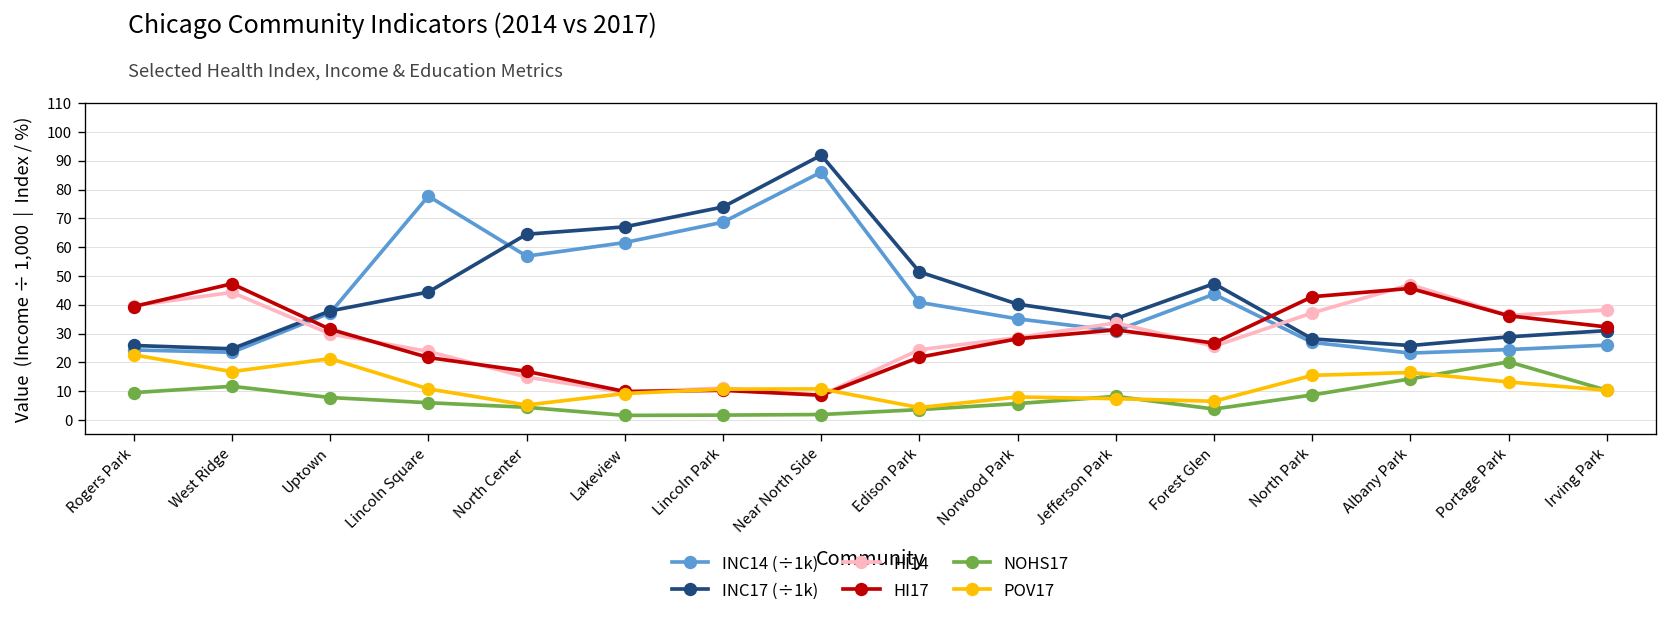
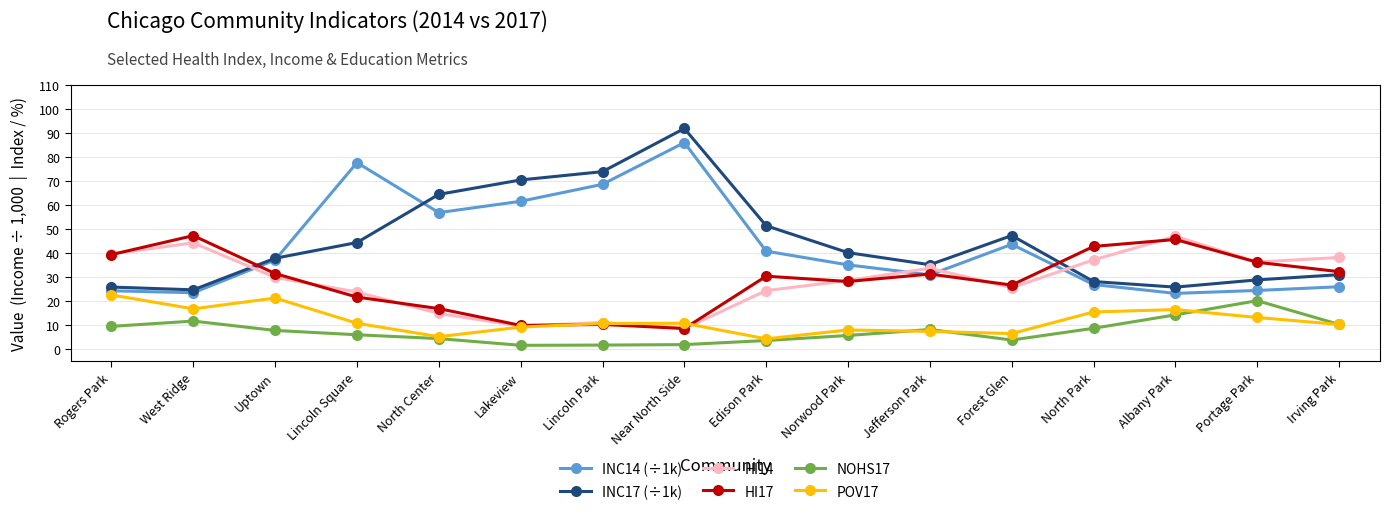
INC17 (÷1k), Lakeview: 67 -> 71
HI17, Edison Park: 22 -> 30
